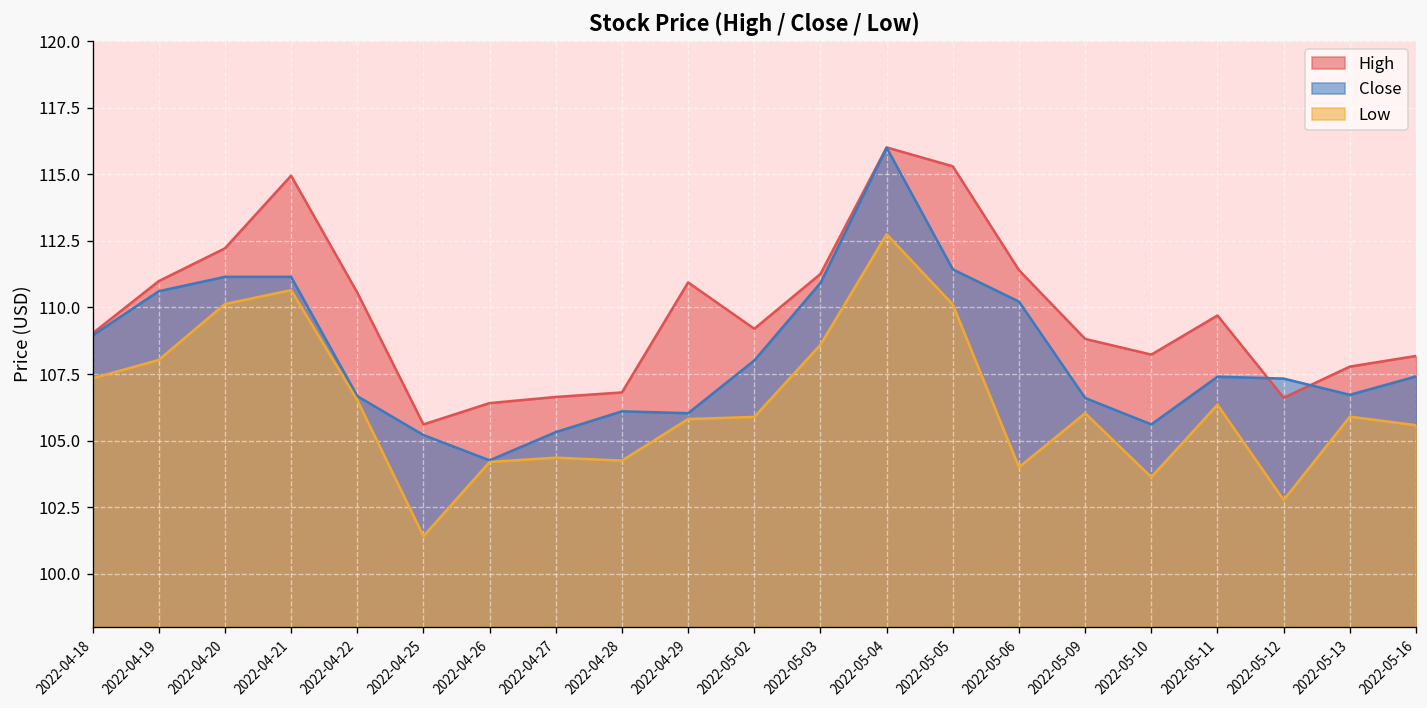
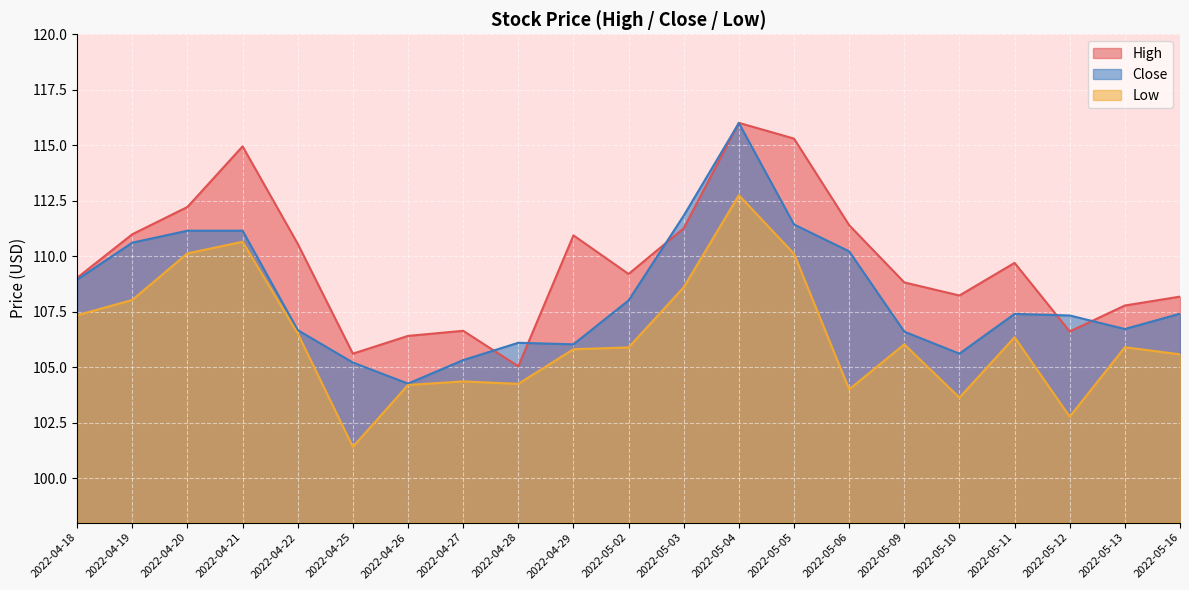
High, 2022-04-28: 106.8 -> 105.0
Close, 2022-05-03: 110.9 -> 111.8
